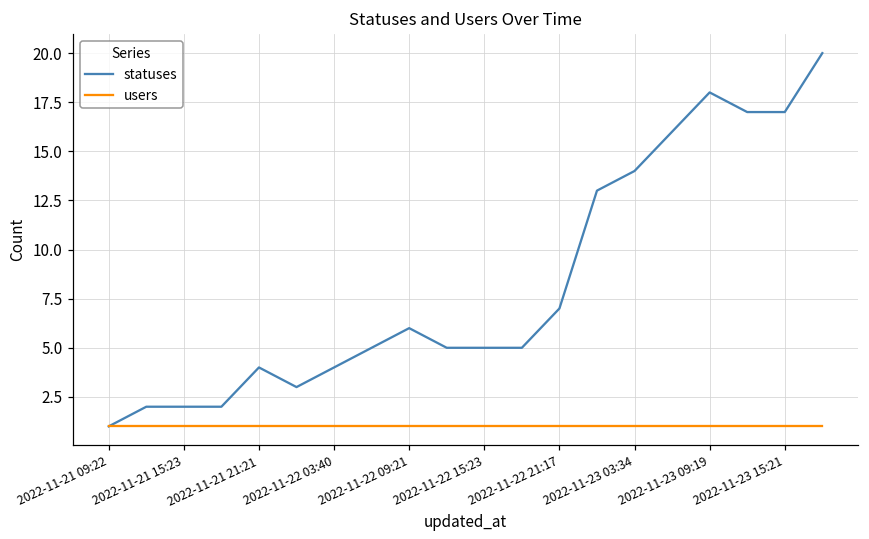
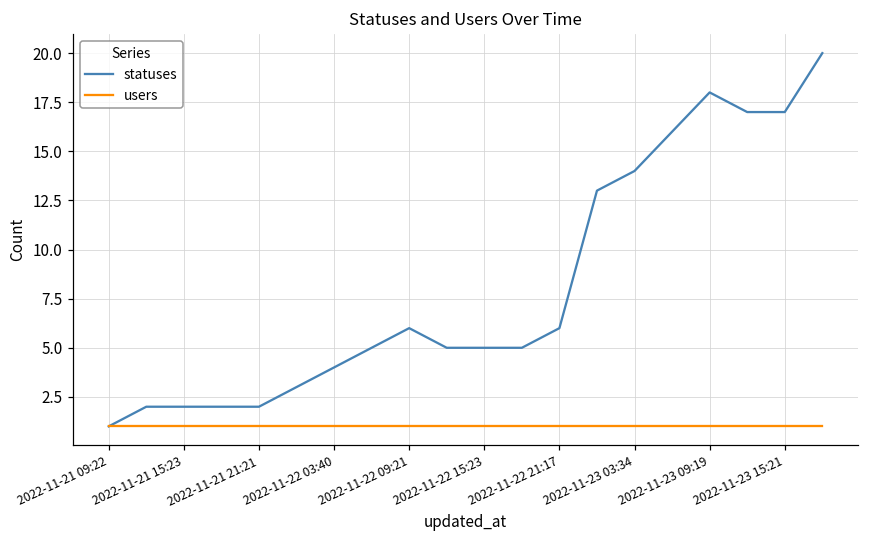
statuses, 2022-11-21 21:21: 4 -> 2
statuses, 2022-11-22 21:17: 7 -> 6
